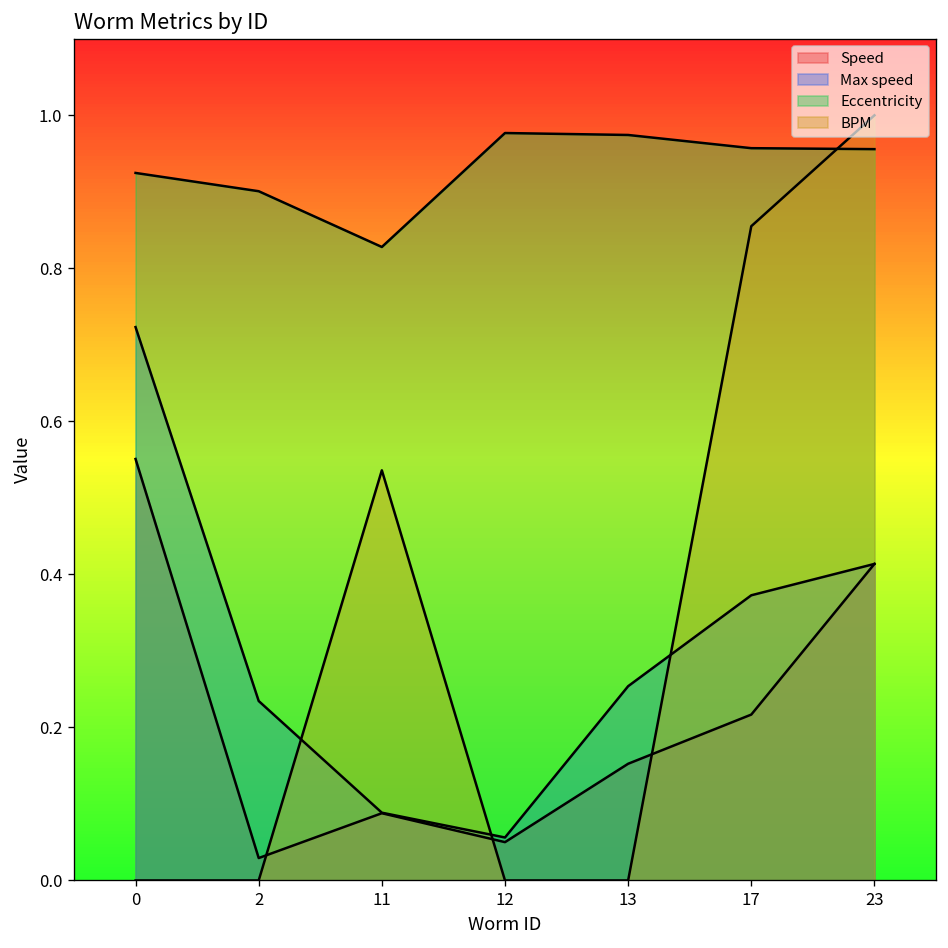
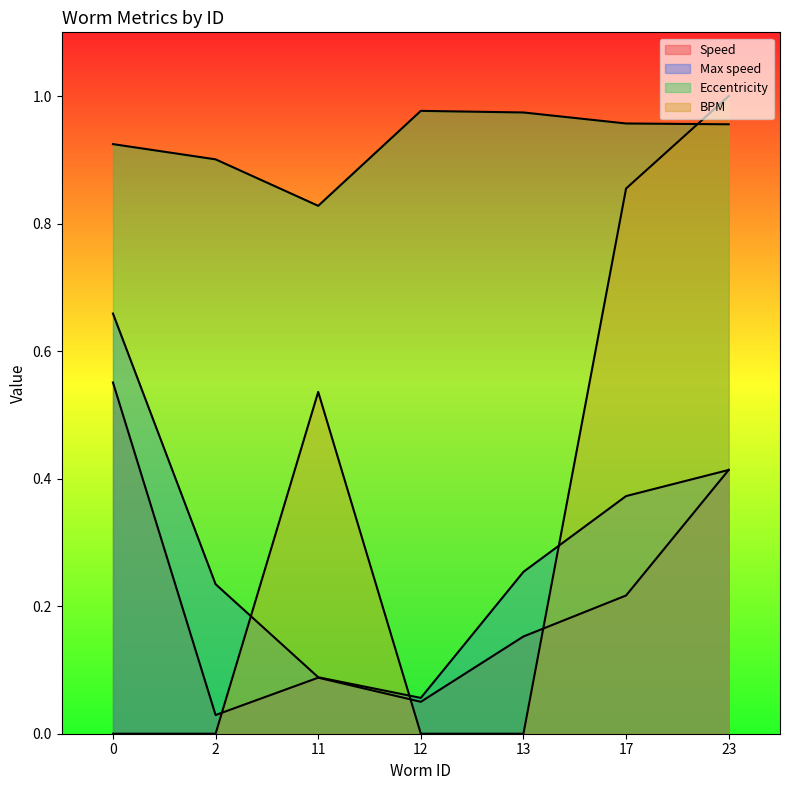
Max speed, 0: 0.72 -> 0.66
